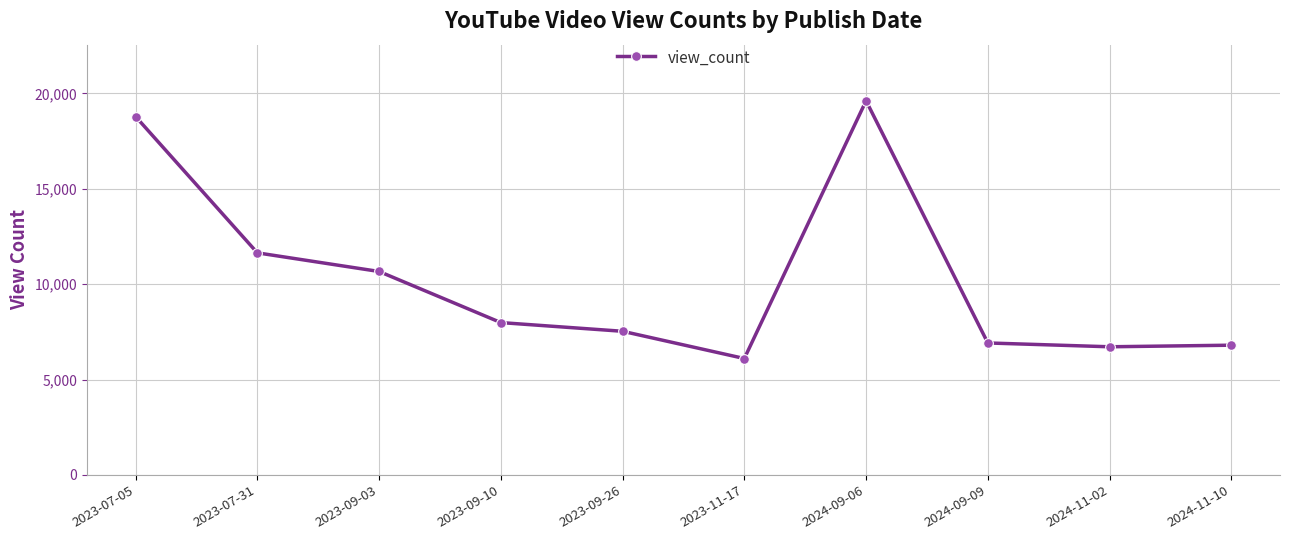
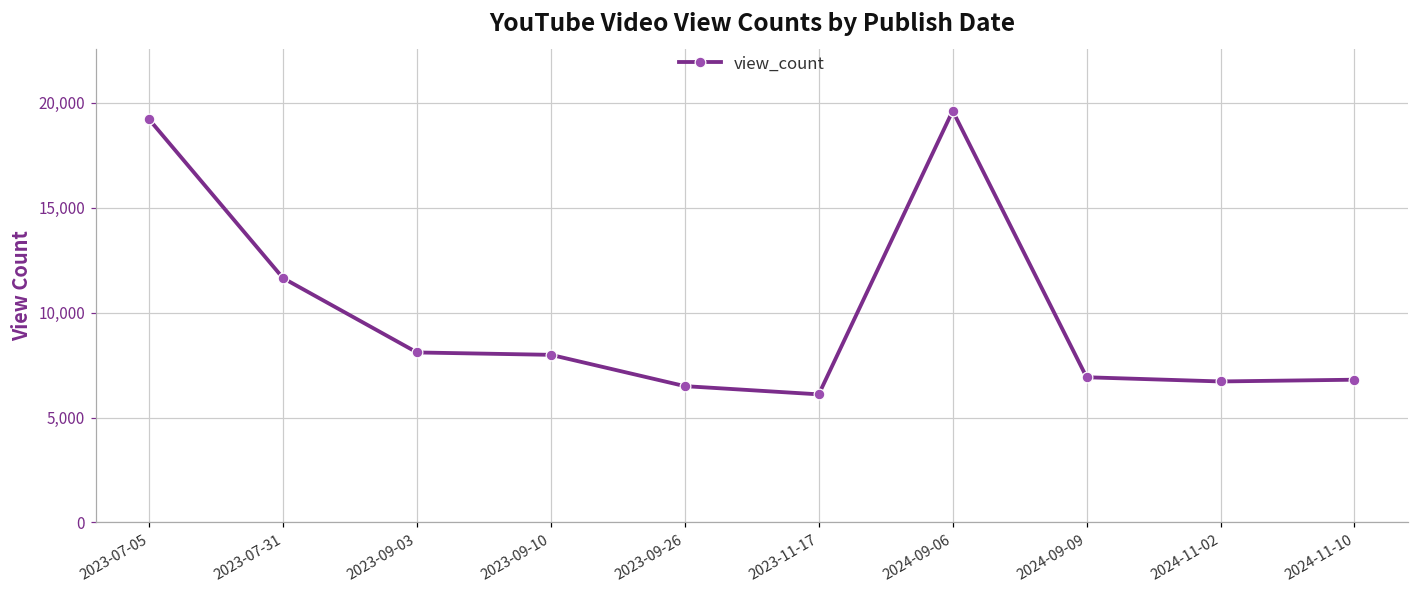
2023-07-05: 18,800 -> 19,200
2023-09-03: 10,700 -> 8,100
2023-09-26: 7,500 -> 6,500
